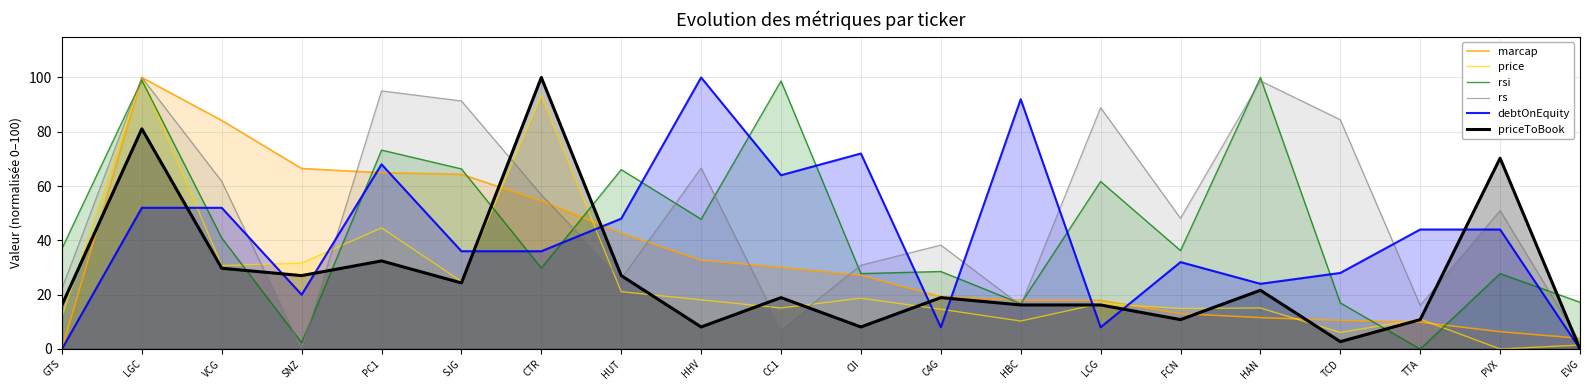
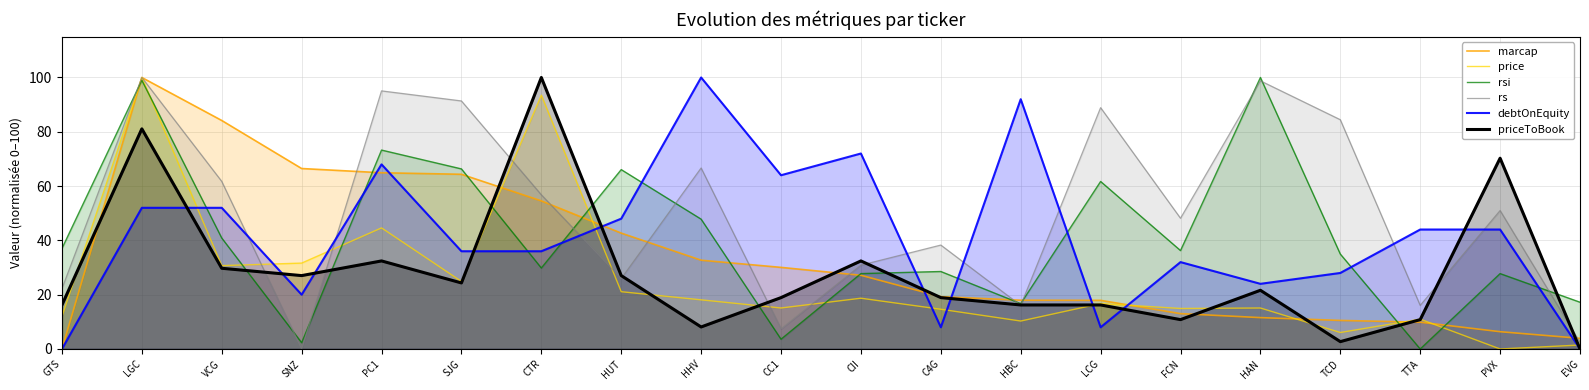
rsi, CC1: 99 -> 4
priceToBook, CII: 8 -> 32
rsi, TCD: 17 -> 35
